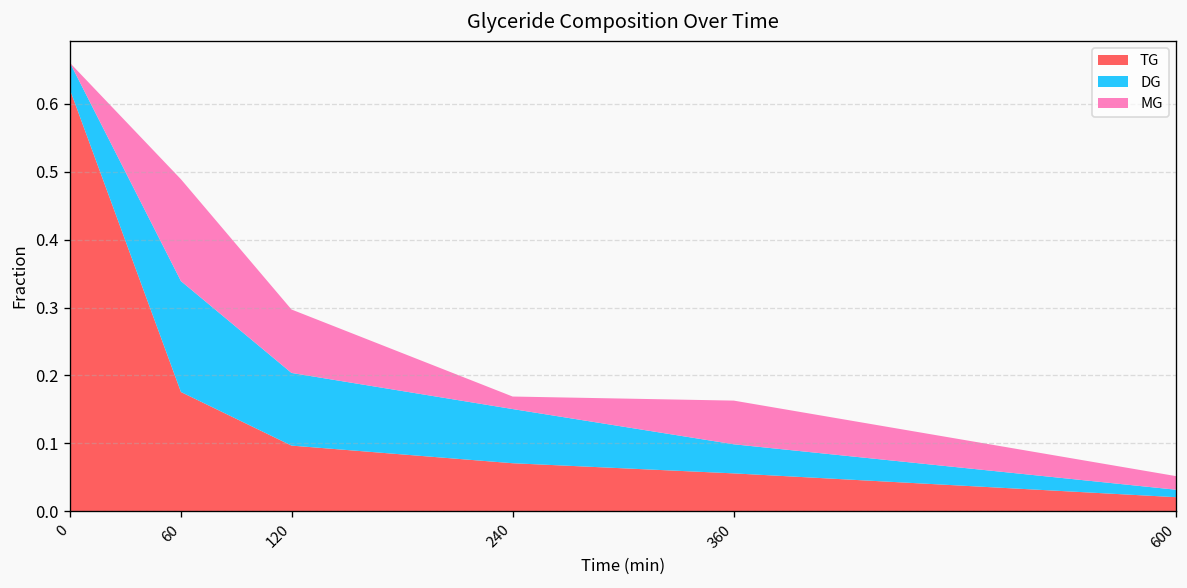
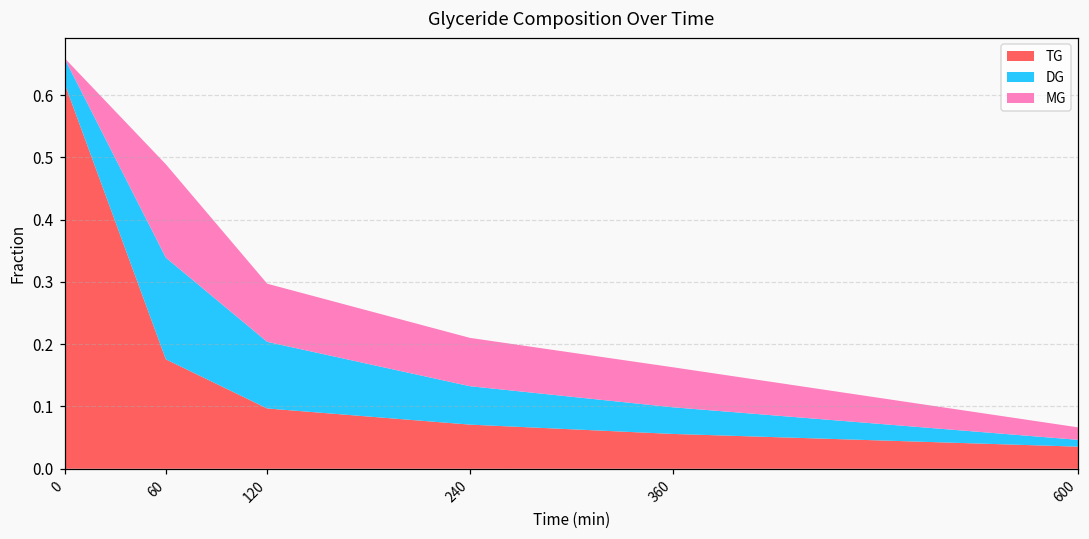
DG, 240: 0.08 -> 0.06
MG, 240: 0.02 -> 0.08
TG, 600: 0.02 -> 0.04
